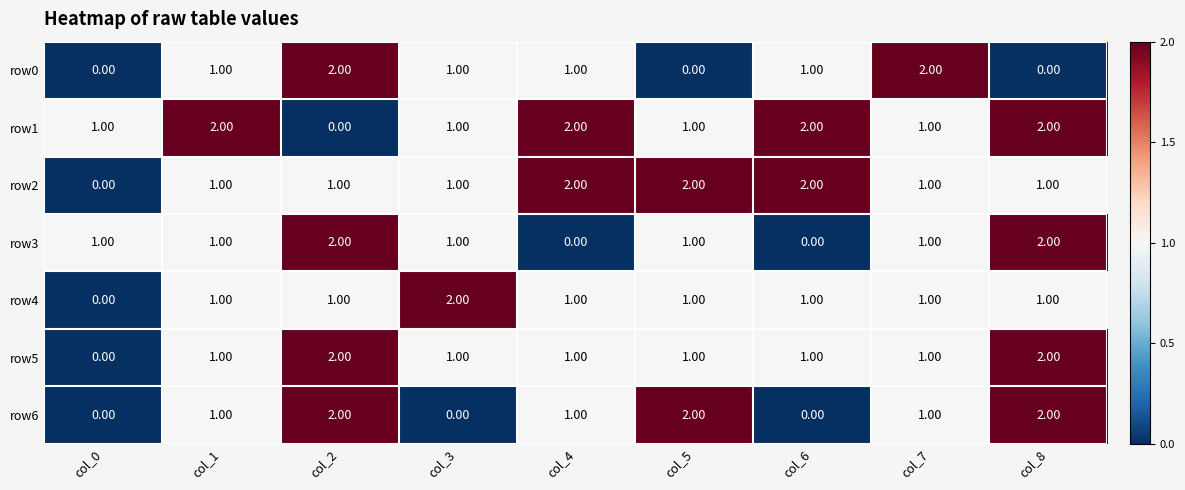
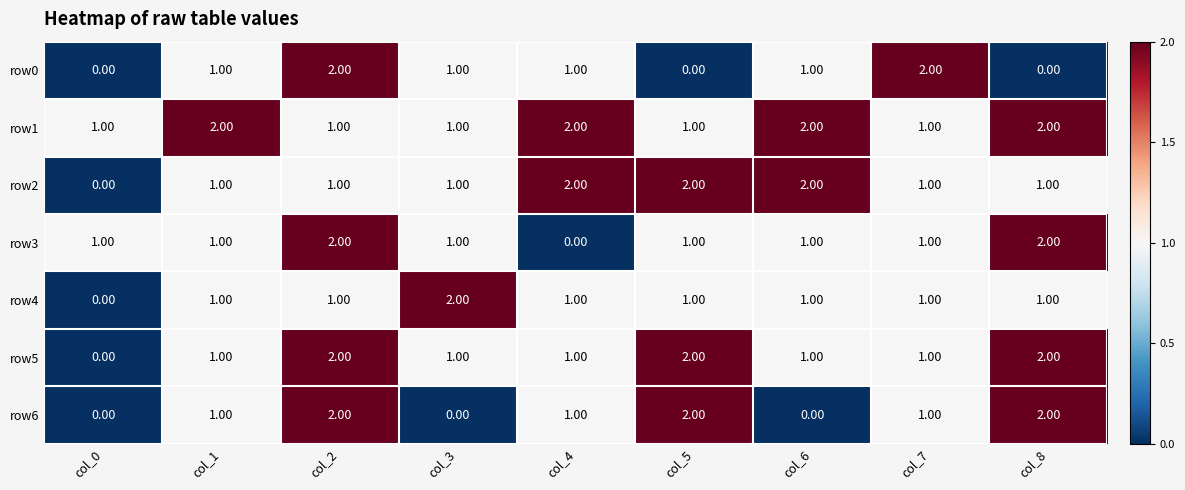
row1, col_2: 0.00 -> 1.00
row3, col_6: 0.00 -> 1.00
row5, col_5: 1.00 -> 2.00
